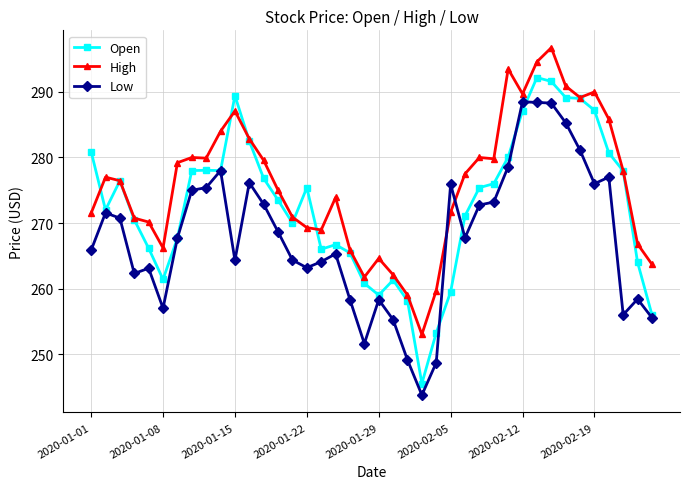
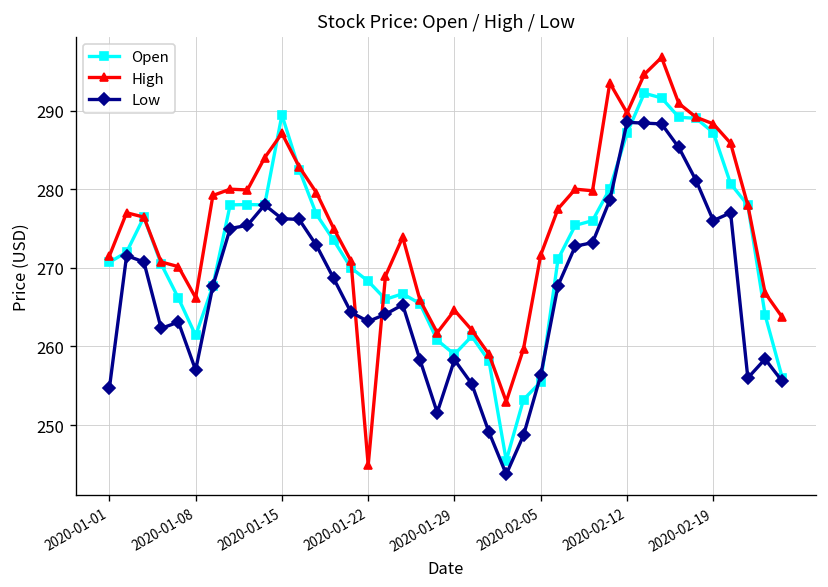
Open, 2020-01-01: 281 -> 271
Low, 2020-01-01: 266 -> 255
Low, 2020-01-15: 264 -> 276
Open, 2020-01-22: 275 -> 268
High, 2020-01-22: 269 -> 245
Open, 2020-02-05: 260 -> 256
Low, 2020-02-05: 276 -> 256
High, 2020-02-19: 290 -> 288
